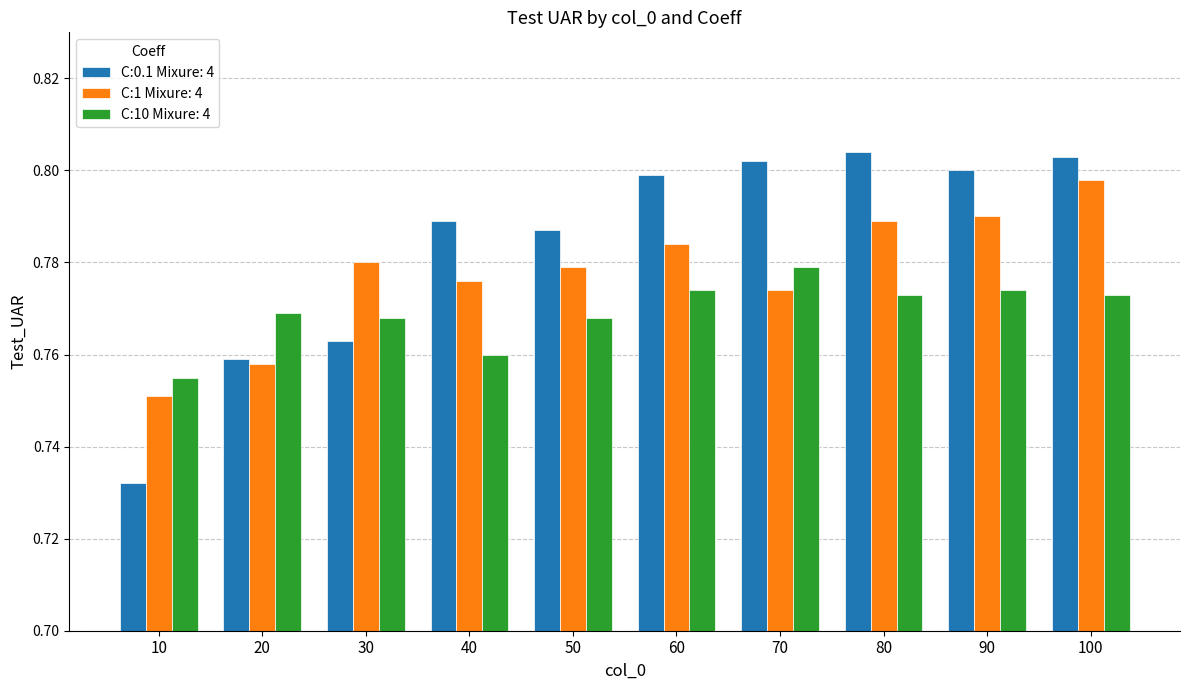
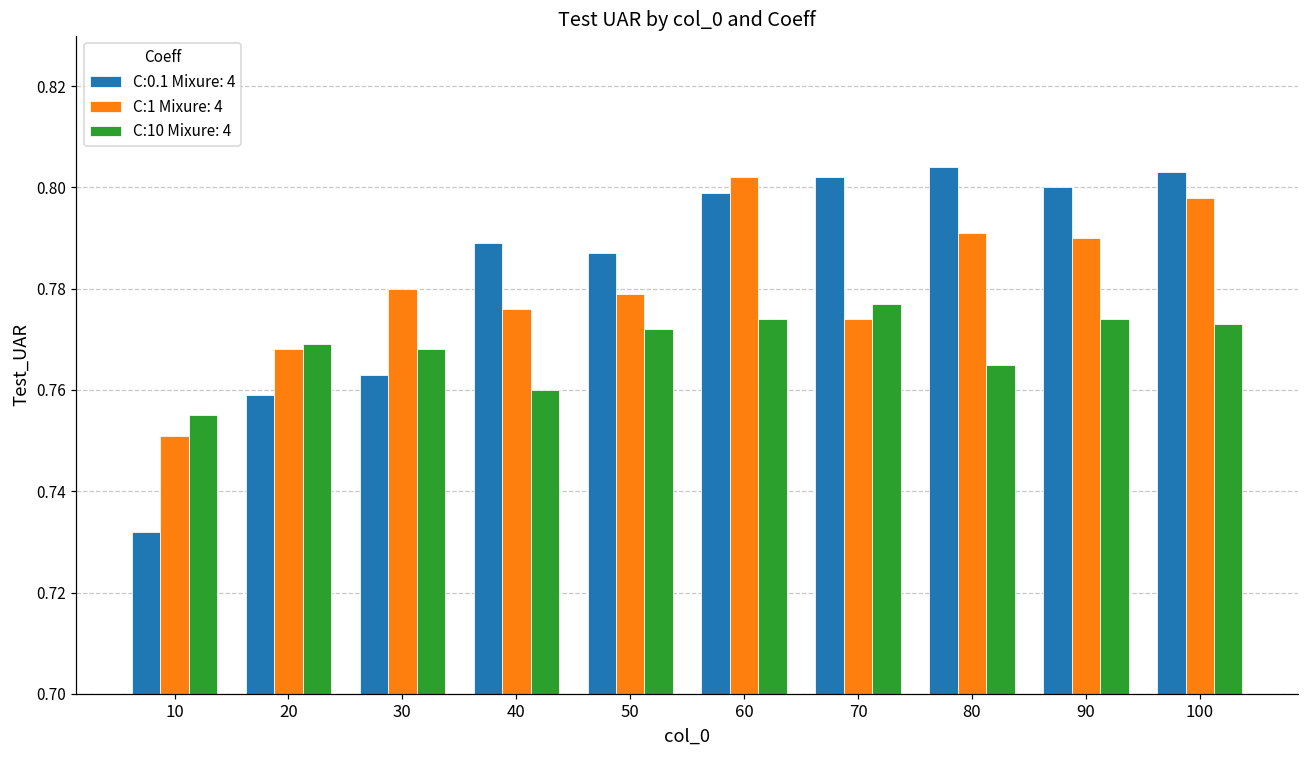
C:1 Mixure: 4, 20: 0.758 -> 0.768
C:10 Mixure: 4, 50: 0.768 -> 0.772
C:1 Mixure: 4, 60: 0.784 -> 0.802
C:10 Mixure: 4, 70: 0.779 -> 0.777
C:1 Mixure: 4, 80: 0.789 -> 0.791
C:10 Mixure: 4, 80: 0.773 -> 0.765
